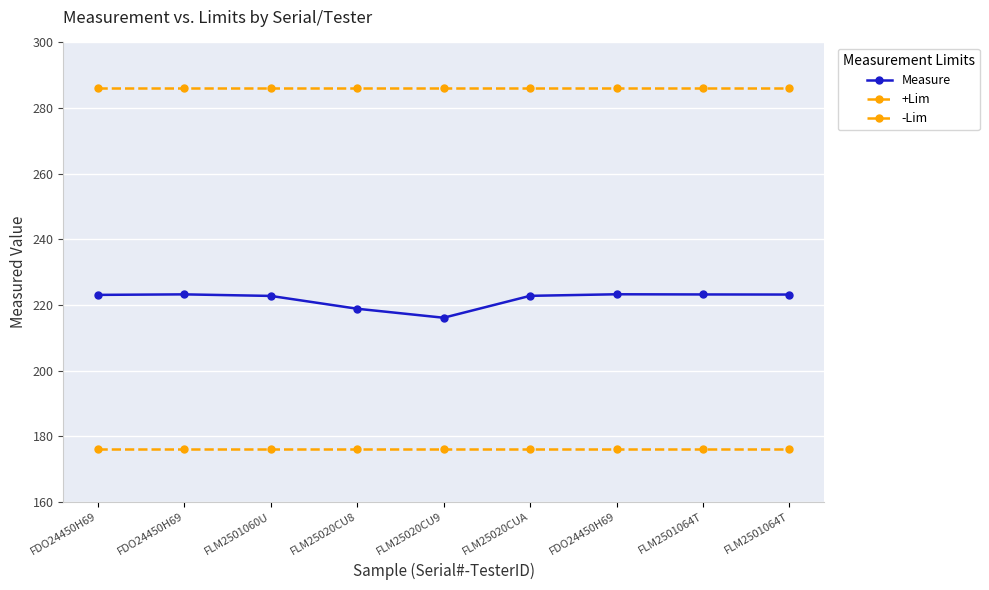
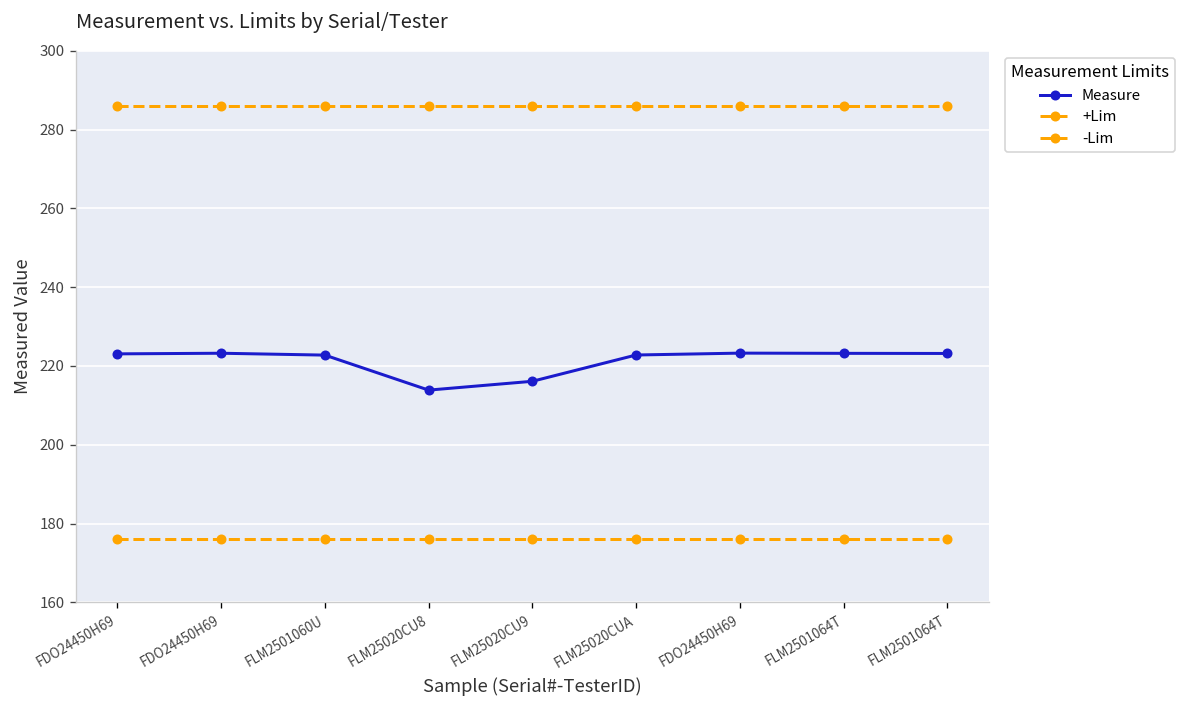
Measure, FLM25020CU8: 219 -> 214
